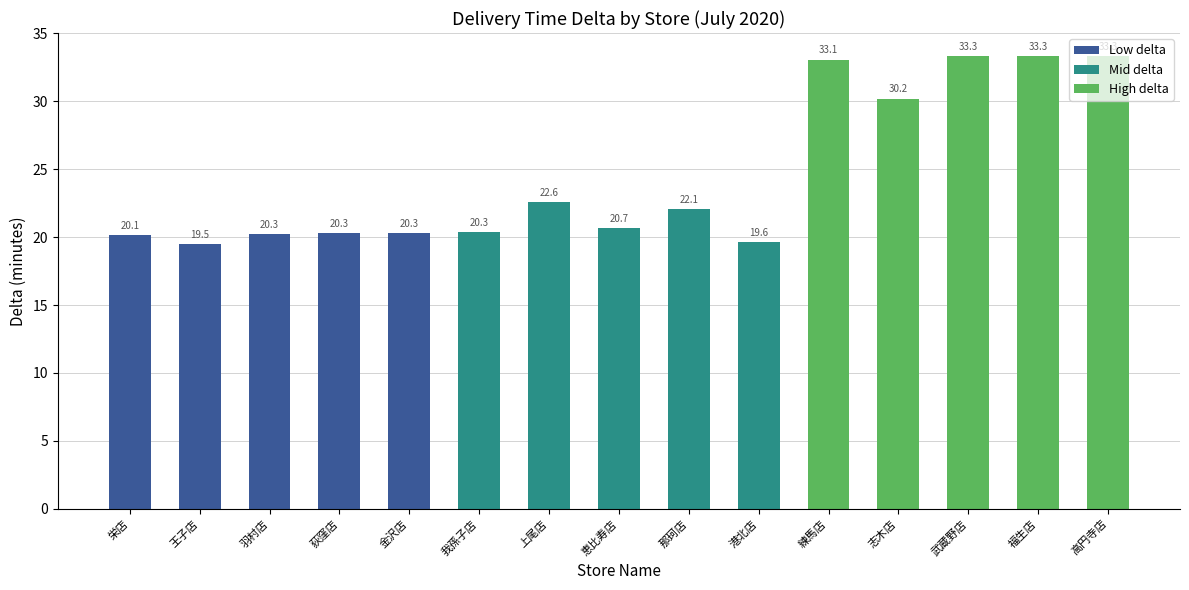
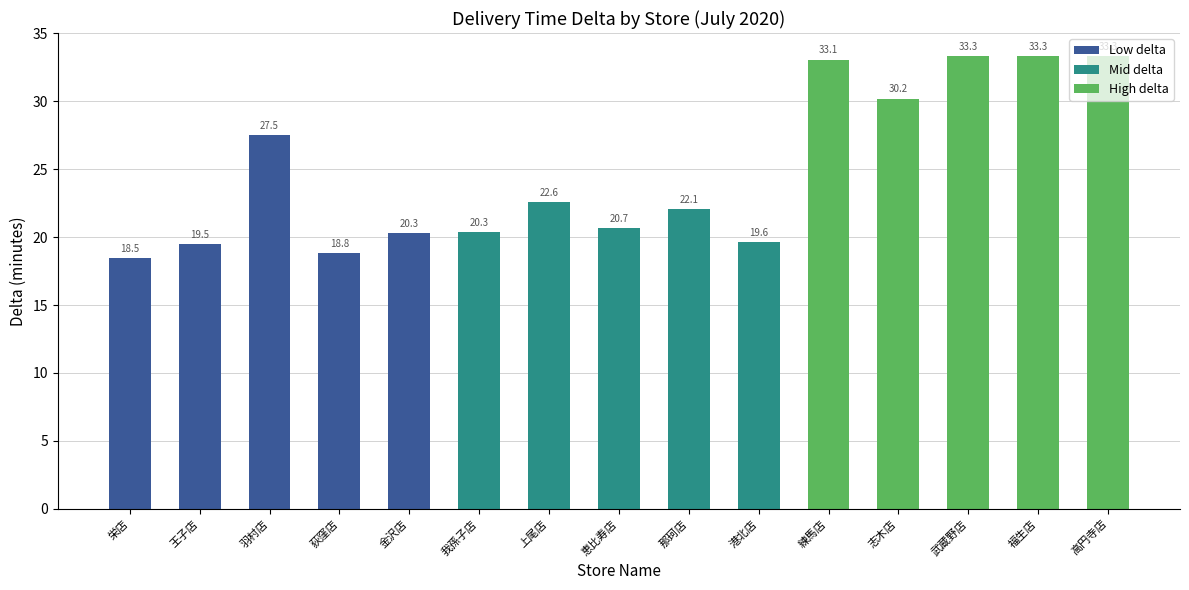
栄店: 20.1 -> 18.5
羽村店: 20.3 -> 27.5
荻窪店: 20.3 -> 18.8
